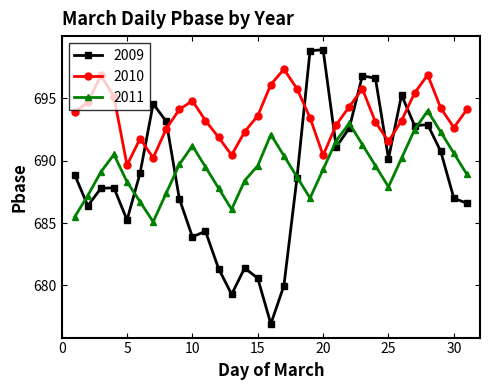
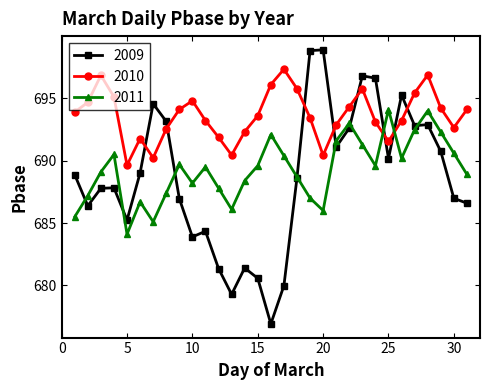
2011, 5: 688.3 -> 684.1
2011, 10: 691.2 -> 688.2
2011, 20: 689.3 -> 686.0
2011, 25: 687.9 -> 694.1
